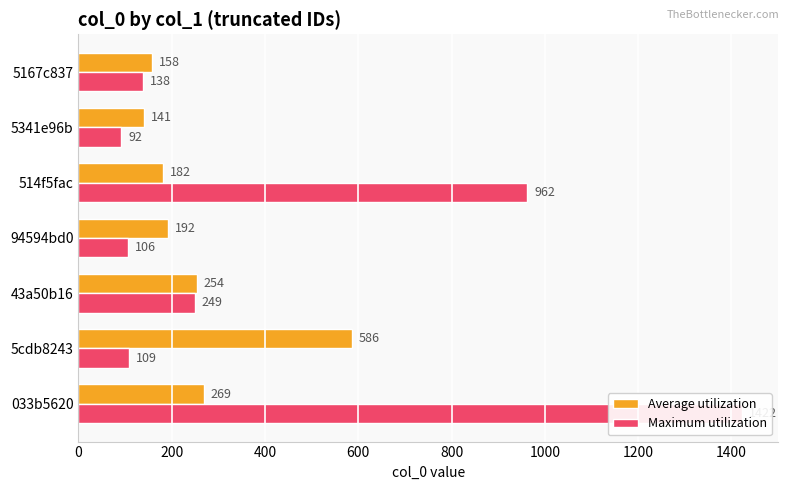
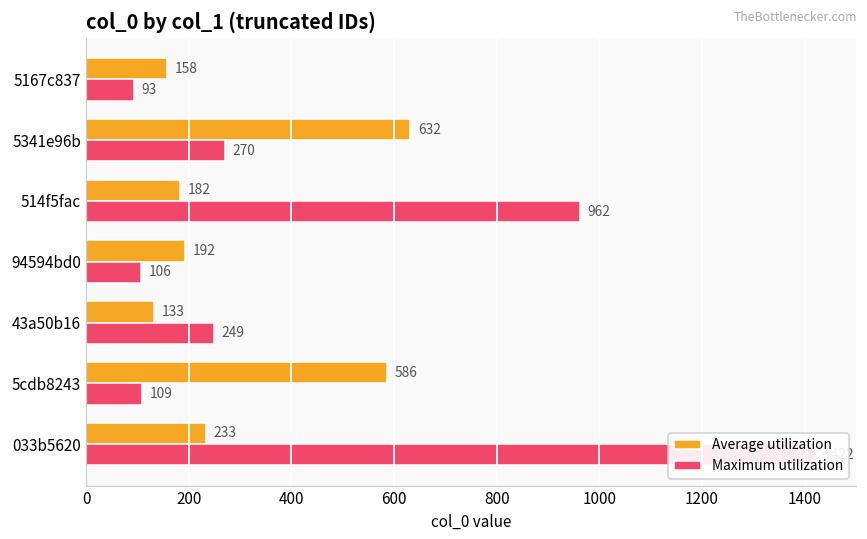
Maximum utilization, 5167c837: 138 -> 93
Average utilization, 5341e96b: 141 -> 632
Maximum utilization, 5341e96b: 92 -> 270
Average utilization, 43a50b16: 254 -> 133
Average utilization, 033b5620: 269 -> 233
